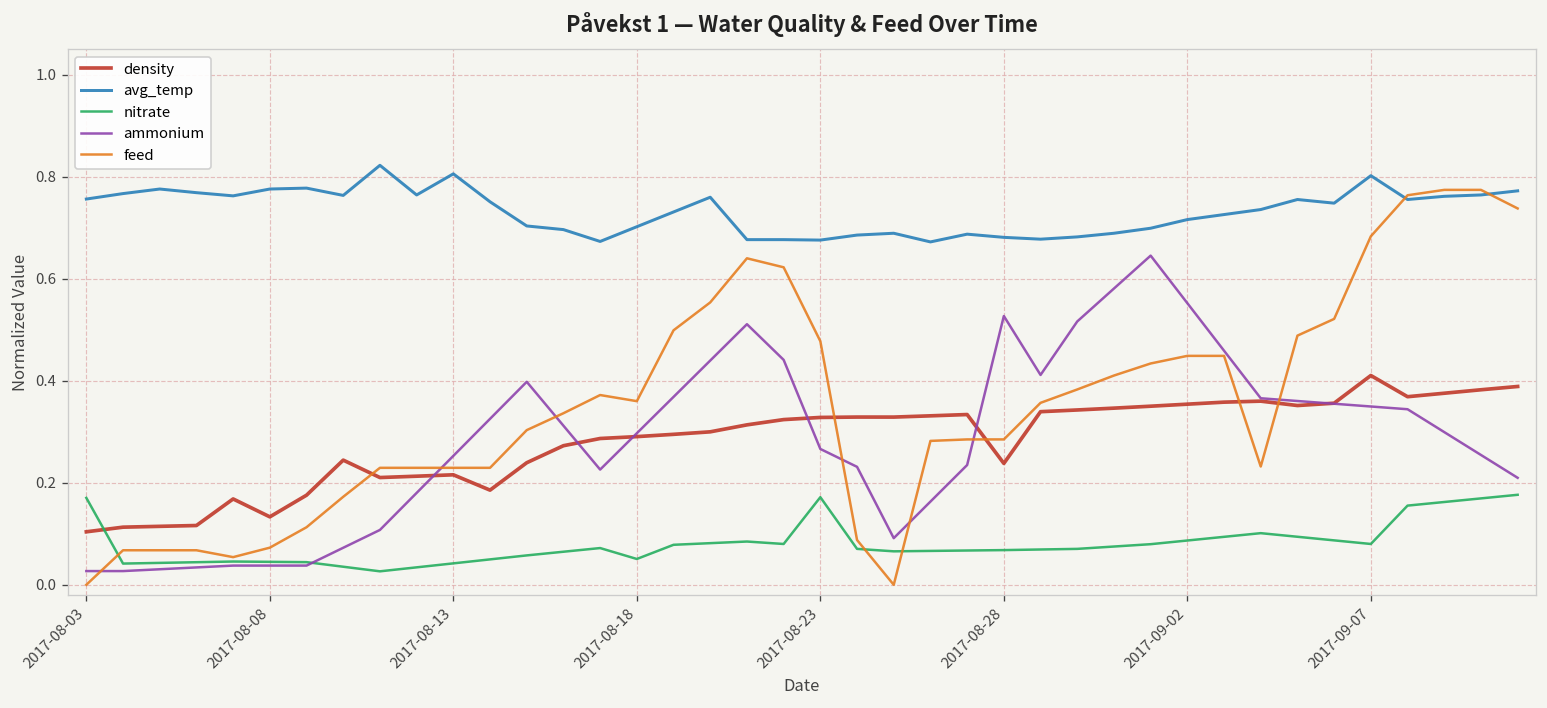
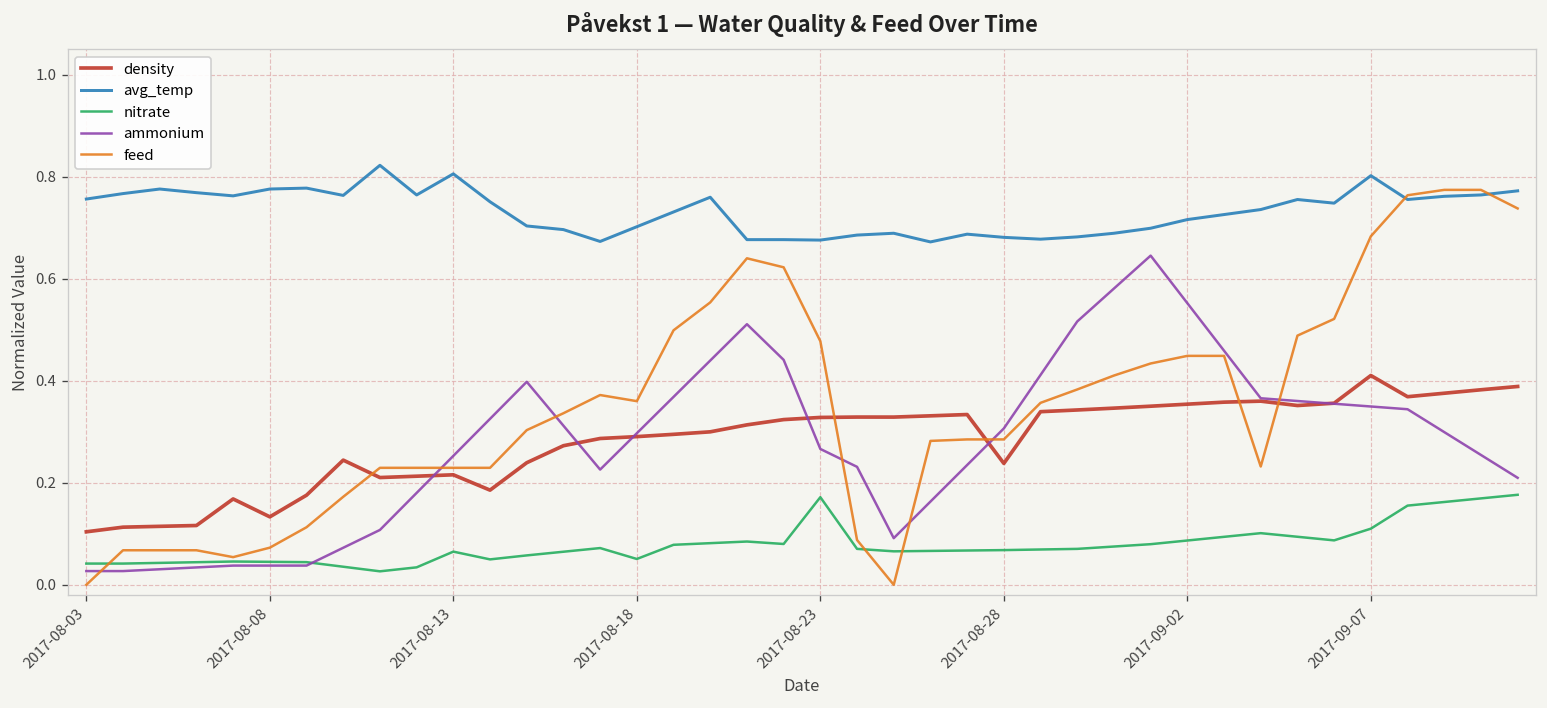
nitrate, 2017-08-03: 0.17 -> 0.04
nitrate, 2017-08-13: 0.04 -> 0.07
ammonium, 2017-08-28: 0.53 -> 0.31
nitrate, 2017-09-07: 0.08 -> 0.11
